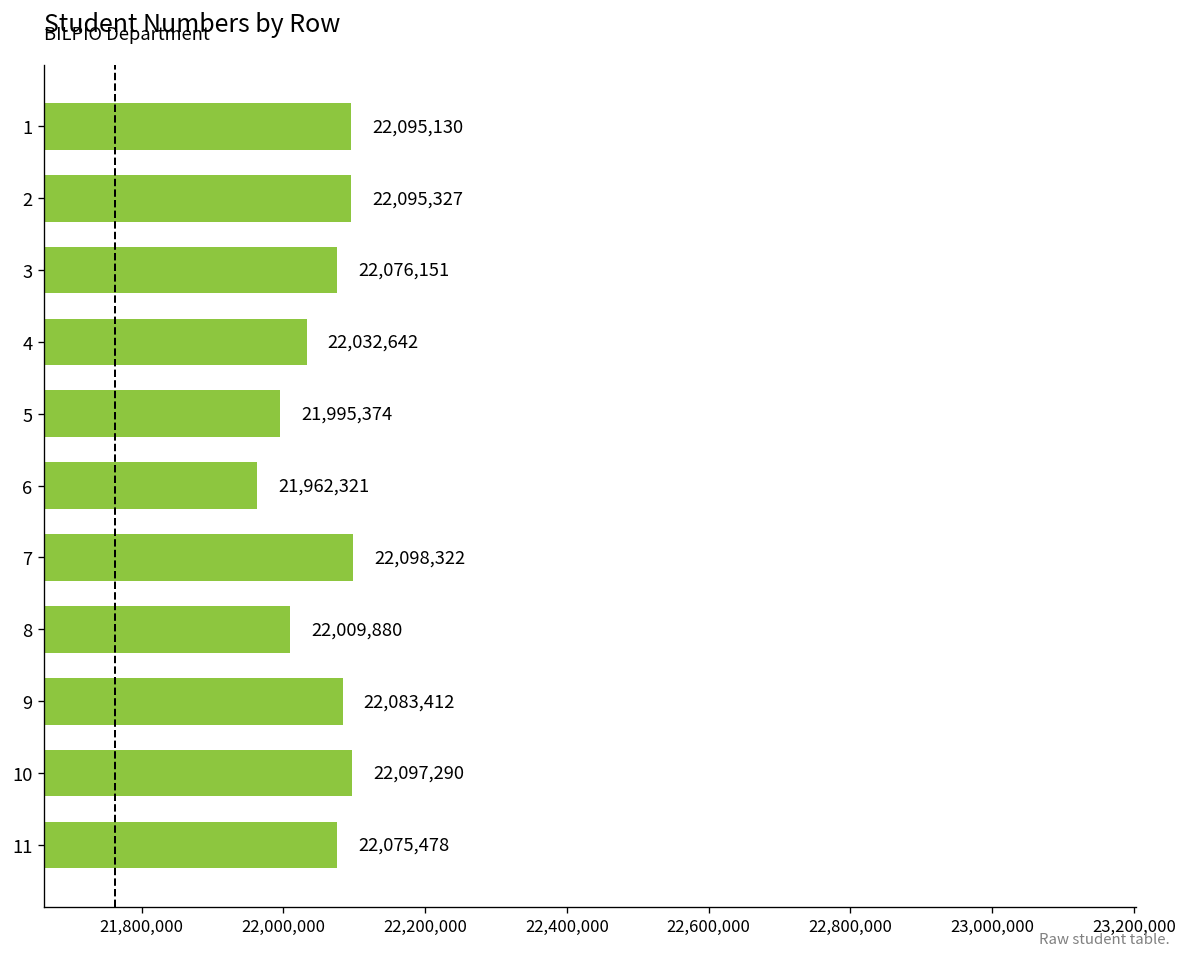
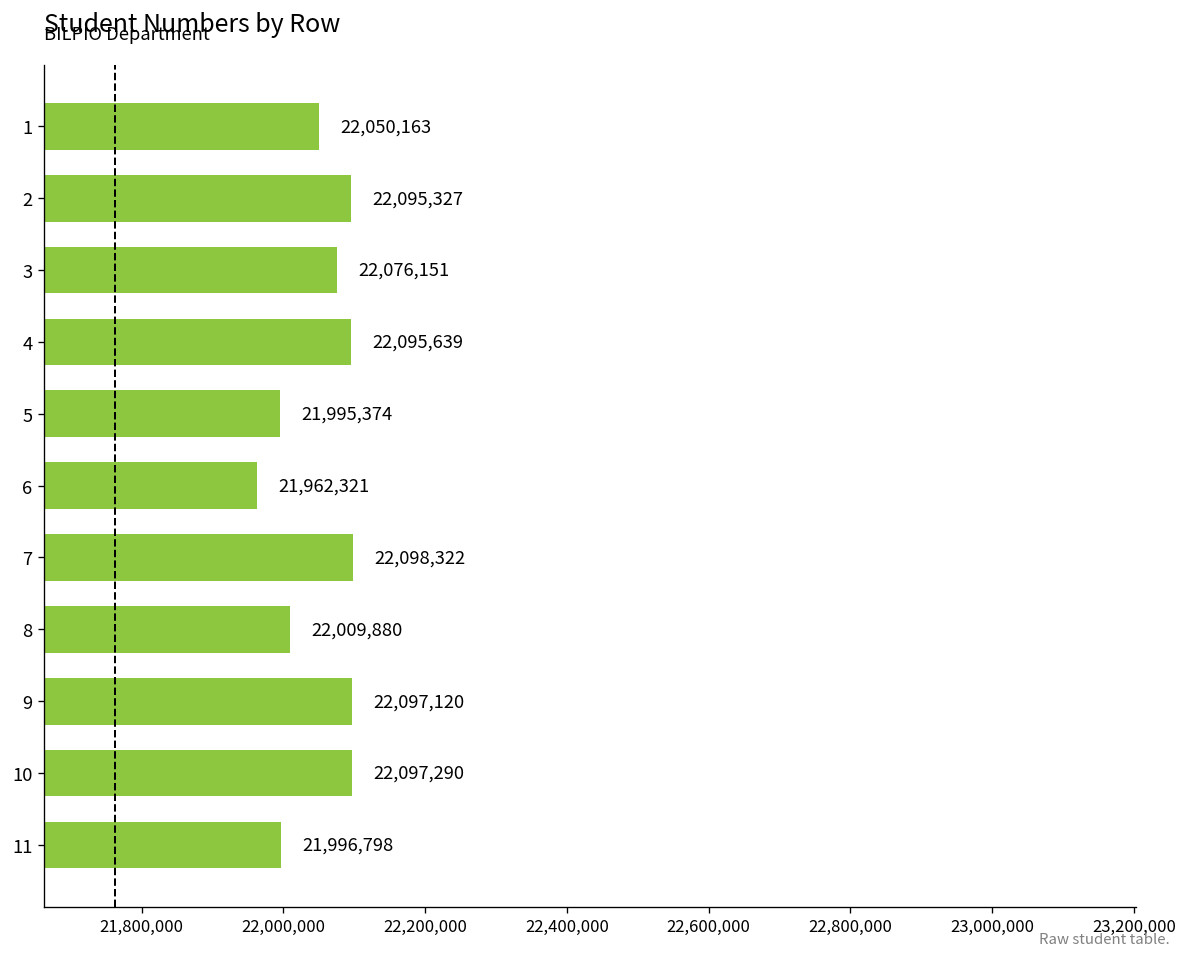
1: 22,095,130 -> 22,050,163
4: 22,032,642 -> 22,095,639
9: 22,083,412 -> 22,097,120
11: 22,075,478 -> 21,996,798
